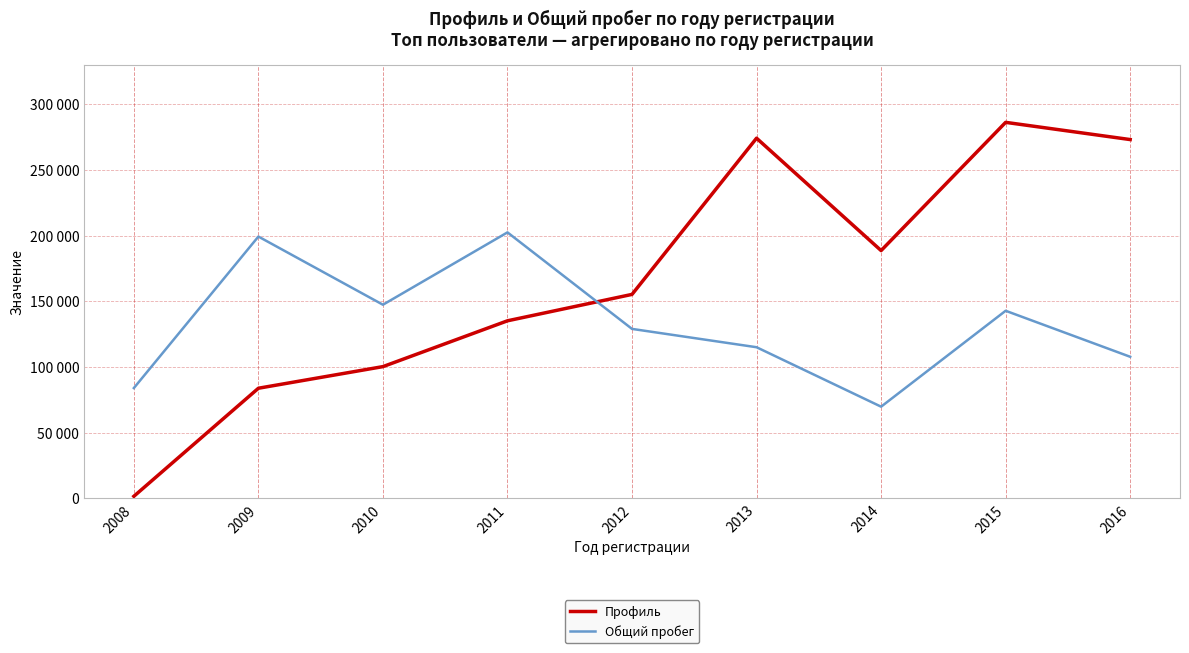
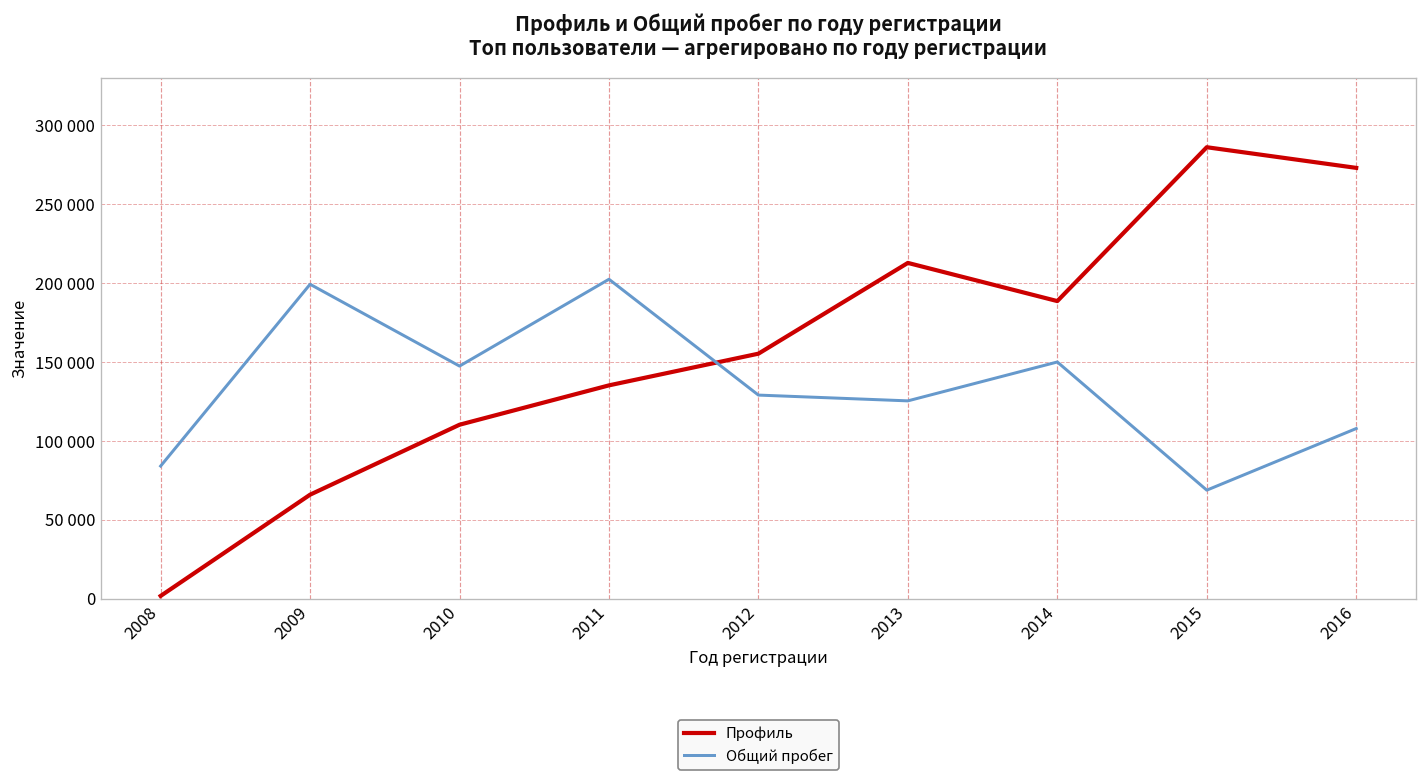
Профиль, 2009: 84000 -> 66000
Профиль, 2010: 100000 -> 110000
Профиль, 2013: 274000 -> 213000
Общий пробег, 2013: 115000 -> 125000
Общий пробег, 2014: 70000 -> 150000
Общий пробег, 2015: 143000 -> 69000
